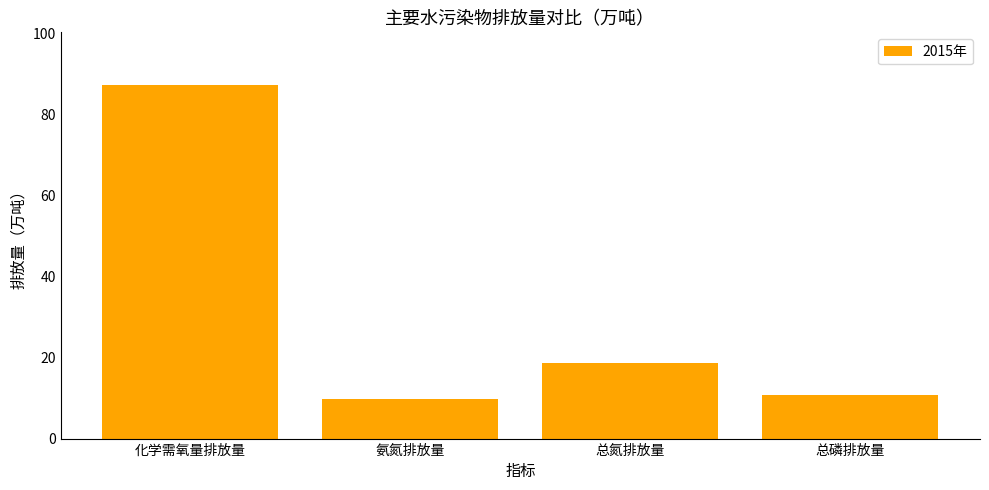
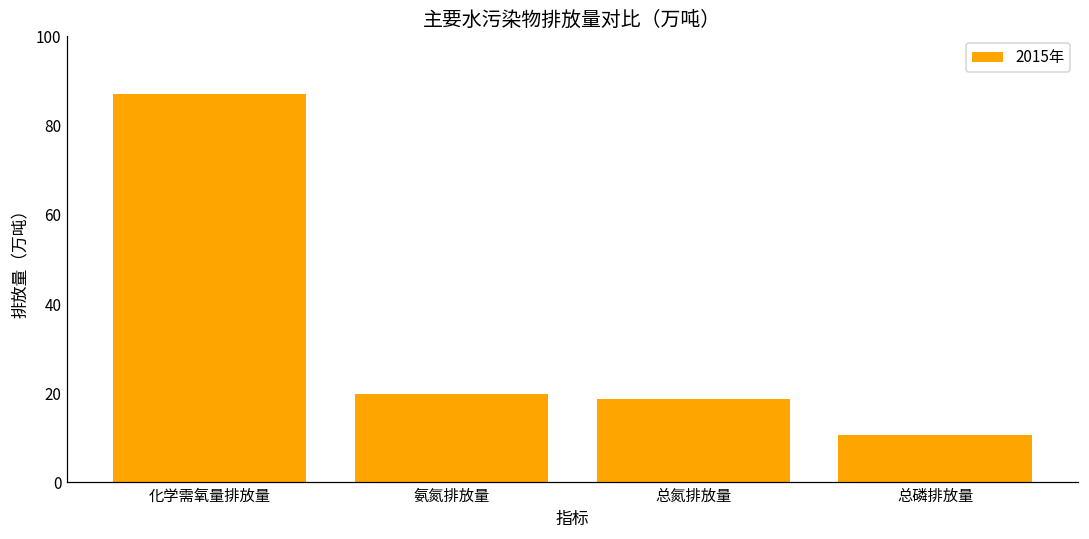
氨氮排放量: 10 -> 20
